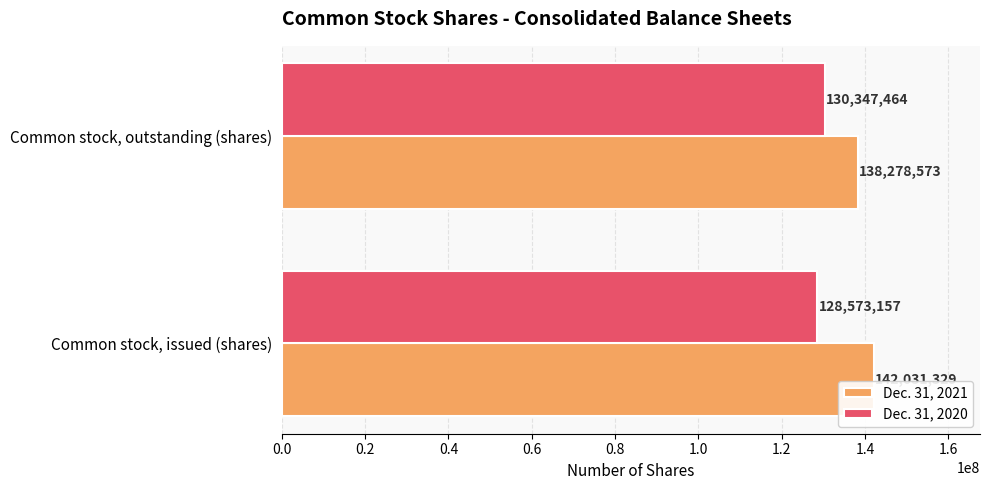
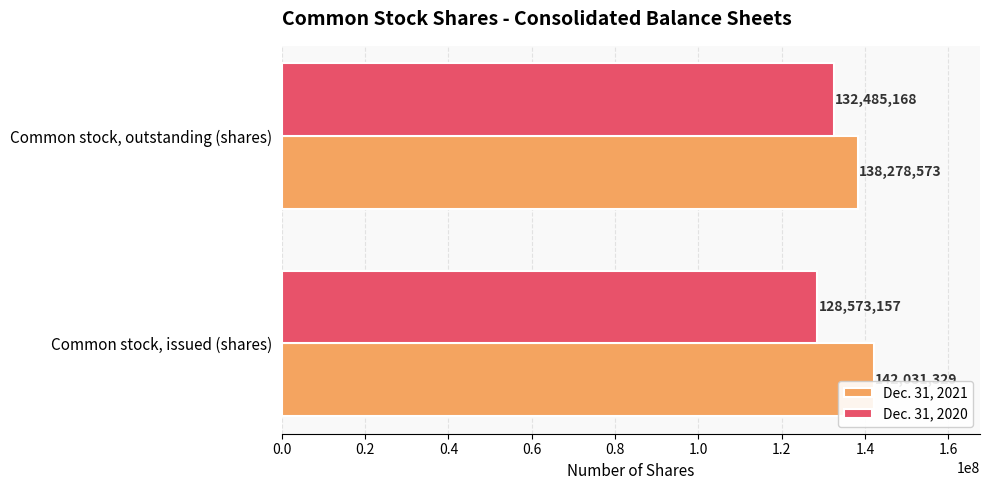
Dec. 31, 2020, Common stock, outstanding (shares): 130,347,464 -> 132,485,168
